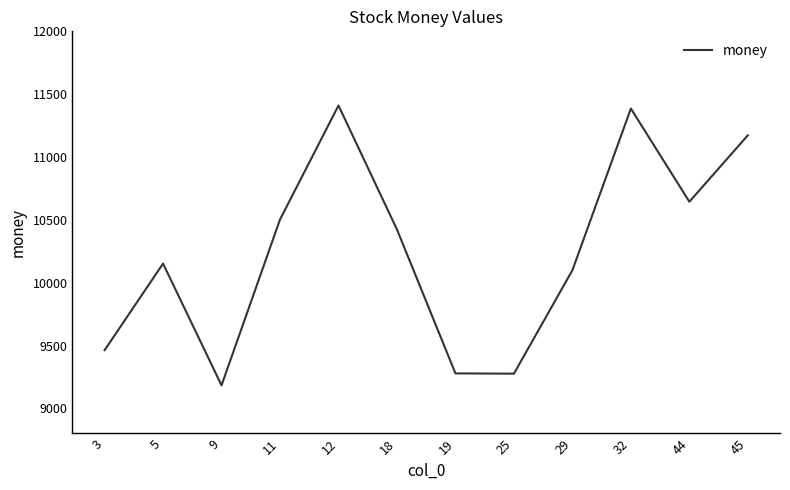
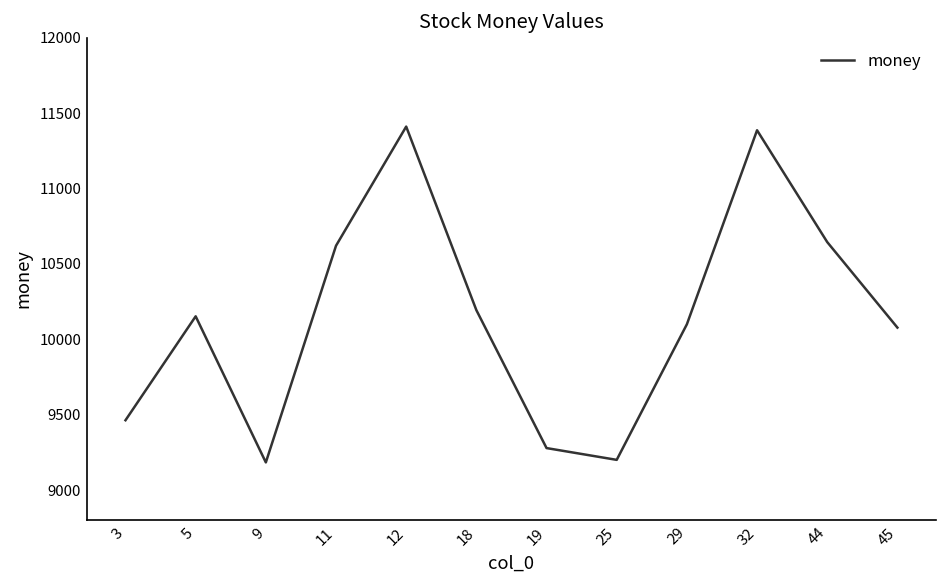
11: 10500 -> 10620
18: 10420 -> 10190
25: 9280 -> 9200
45: 11170 -> 10080
